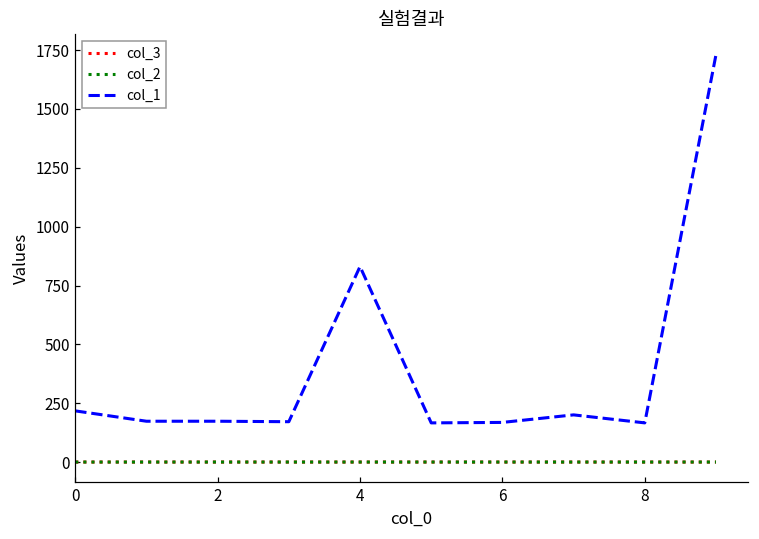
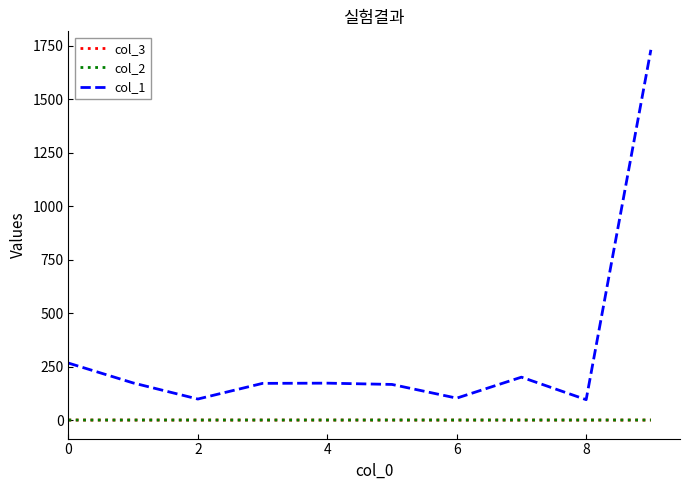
col_1, 0: 220 -> 270
col_1, 2: 170 -> 100
col_1, 4: 830 -> 170
col_1, 6: 170 -> 100
col_1, 8: 170 -> 100
